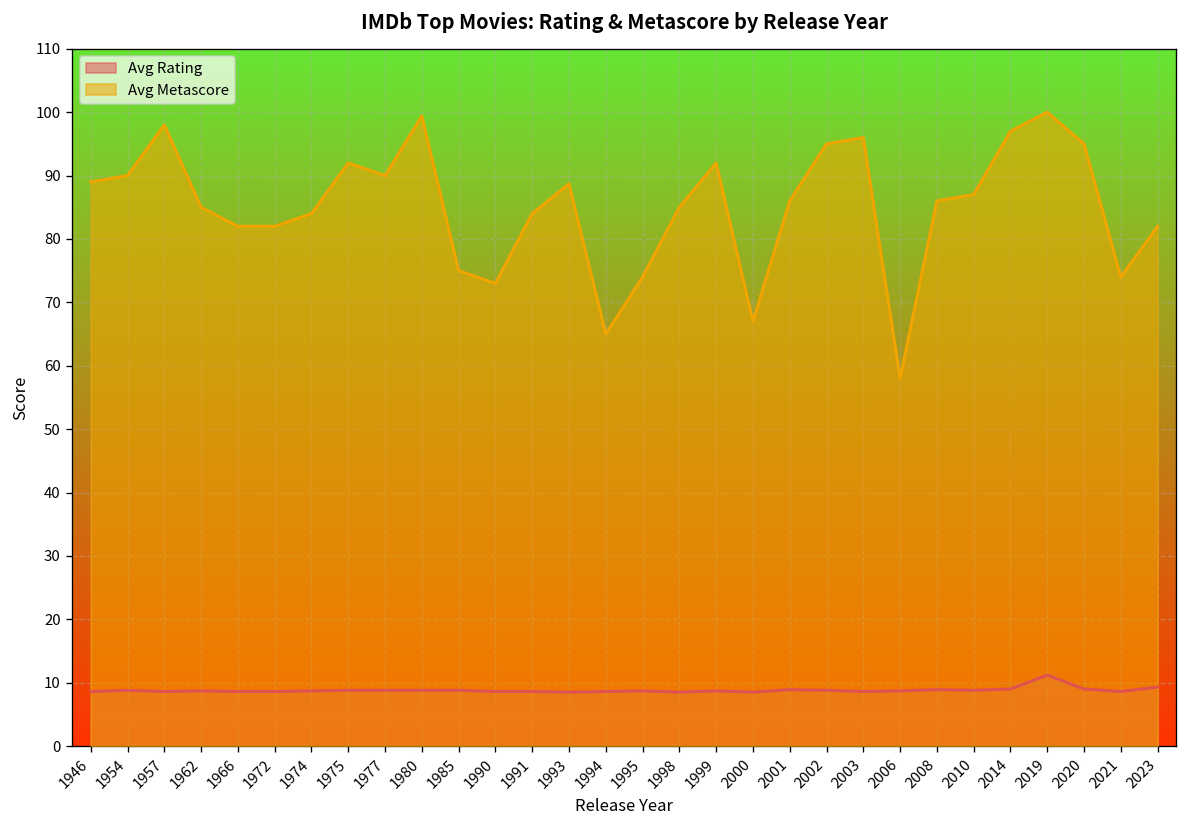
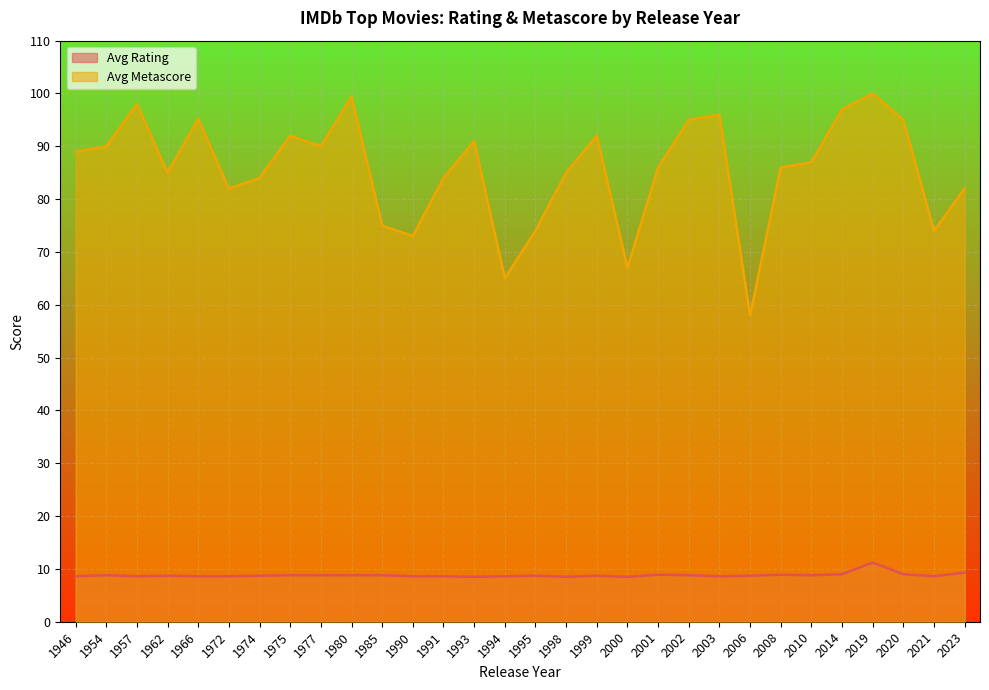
Avg Metascore, 1966: 82 -> 95
Avg Metascore, 1993: 89 -> 91
